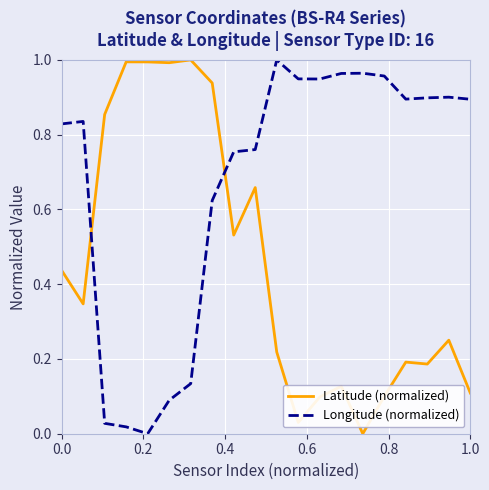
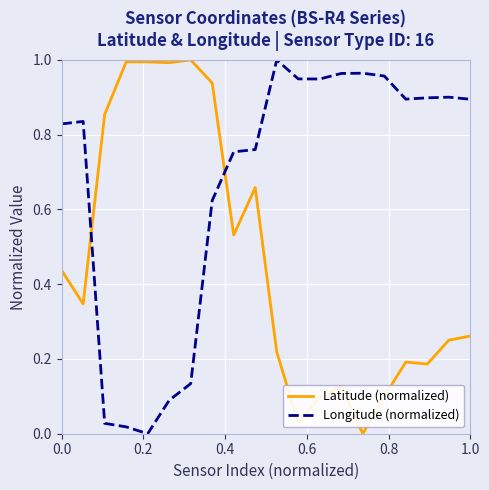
Latitude (normalized), 1.0: 0.11 -> 0.26
